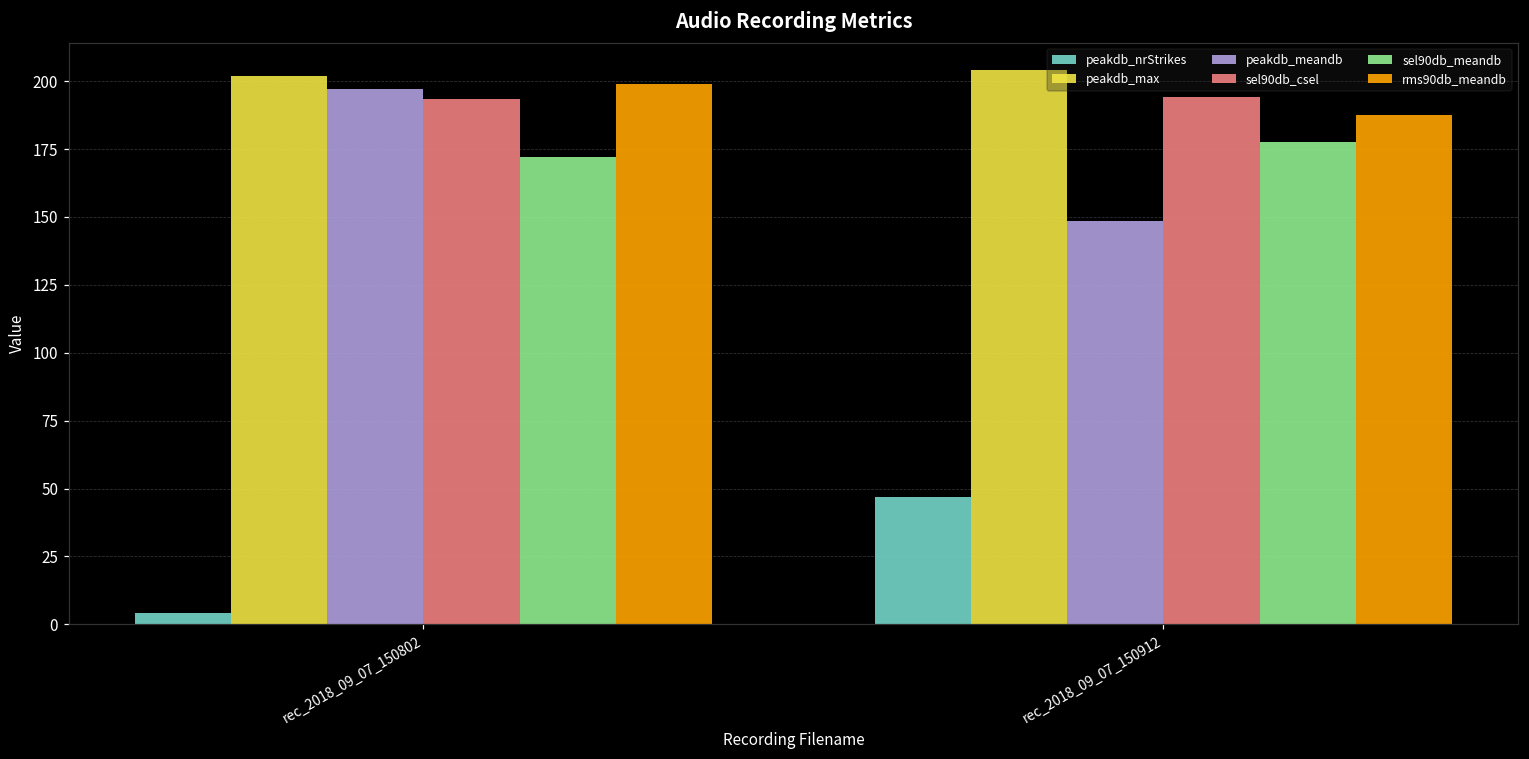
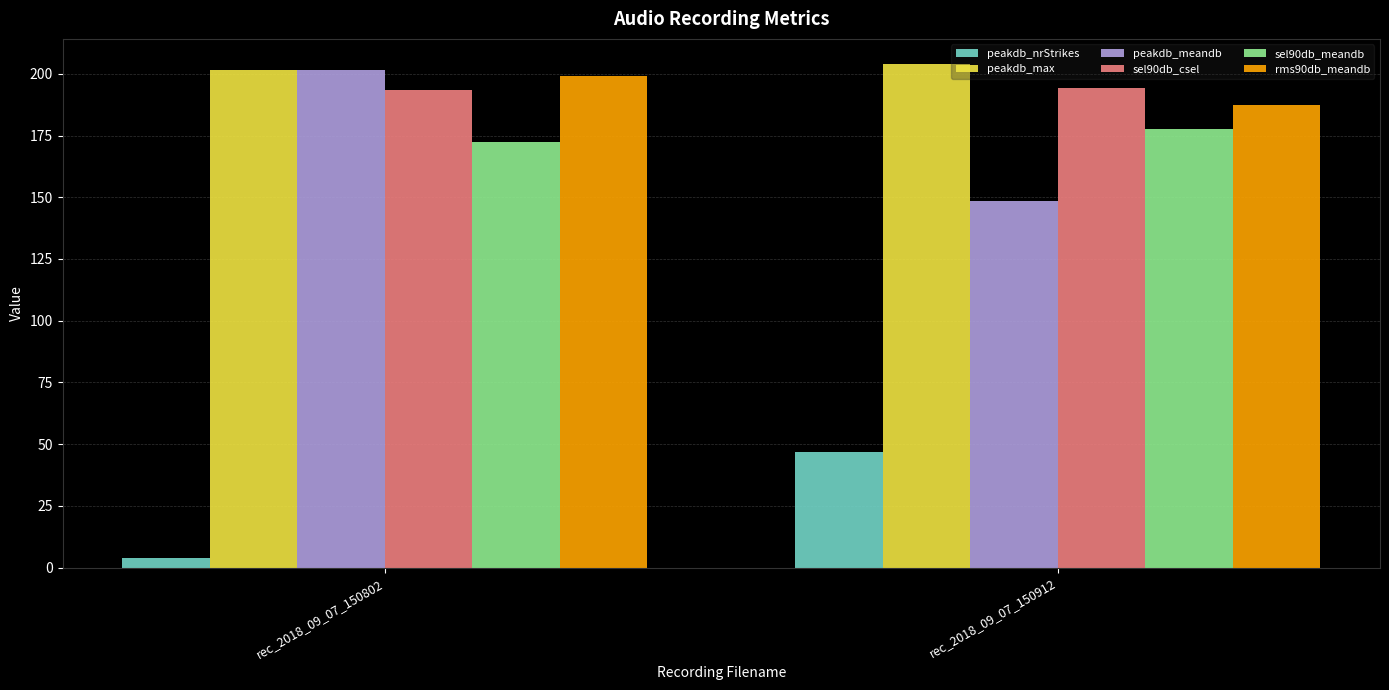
peakdb_meandb, rec_2018_09_07_150802: 197 -> 201
